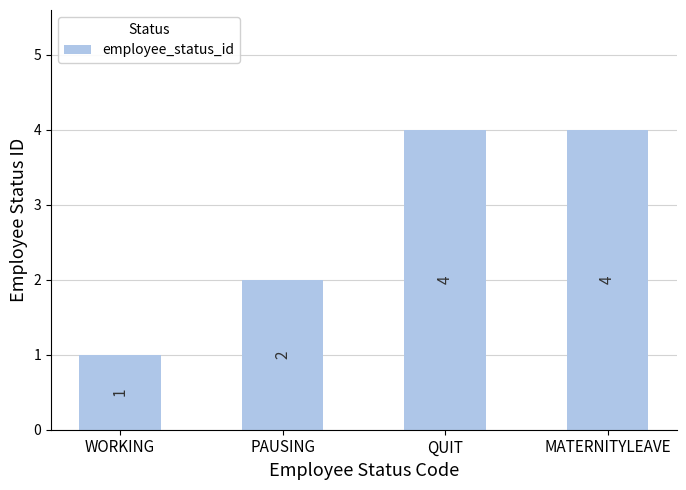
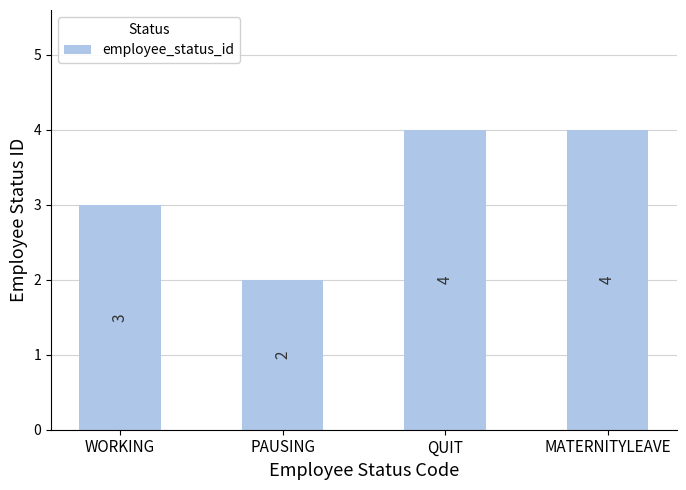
WORKING: 1 -> 3
